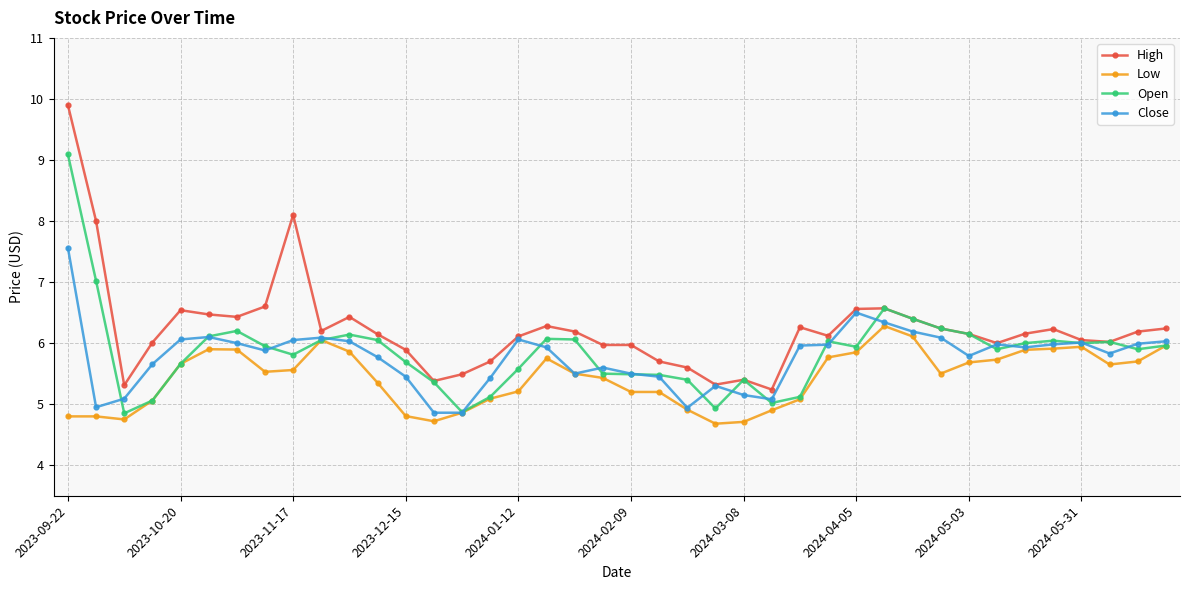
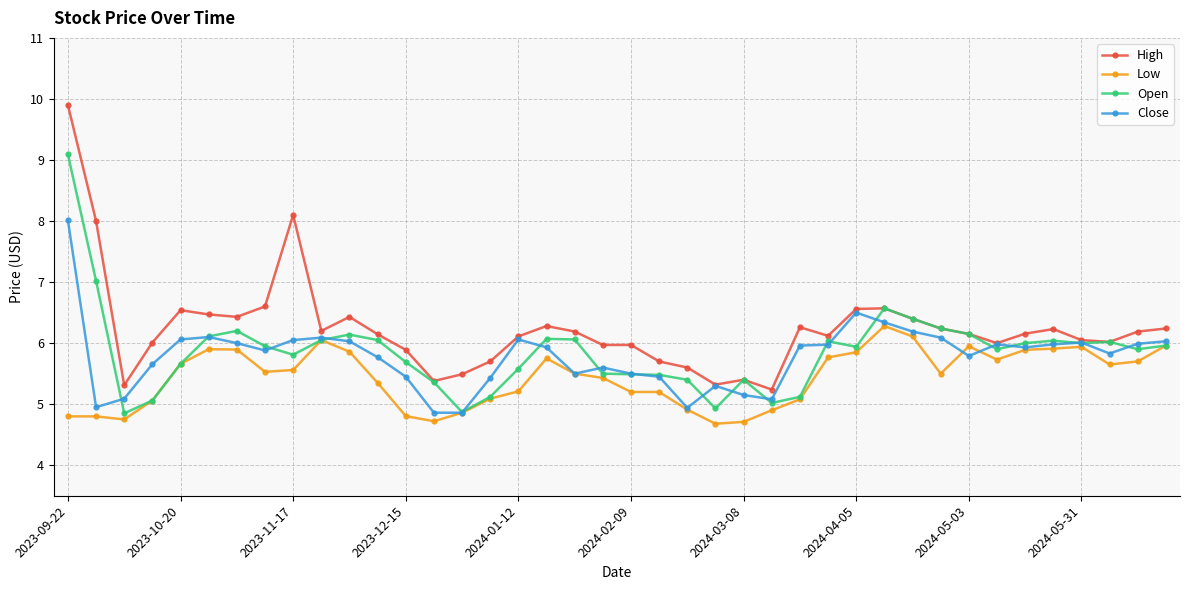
Close, 2023-09-22: 7.6 -> 8.0
Low, 2024-05-03: 5.7 -> 5.9
